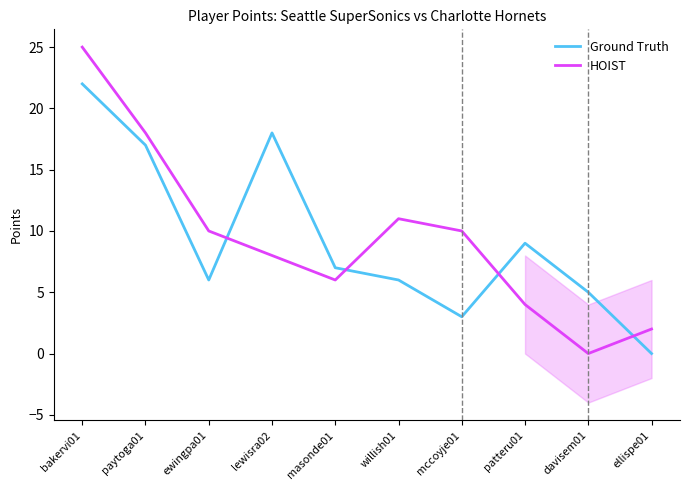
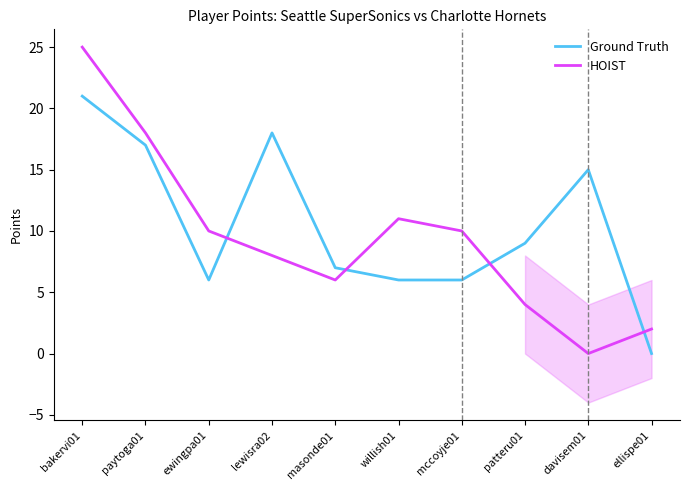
Ground Truth, bakervi01: 22 -> 21
Ground Truth, mccoyje01: 3 -> 6
Ground Truth, davisem01: 5 -> 15
